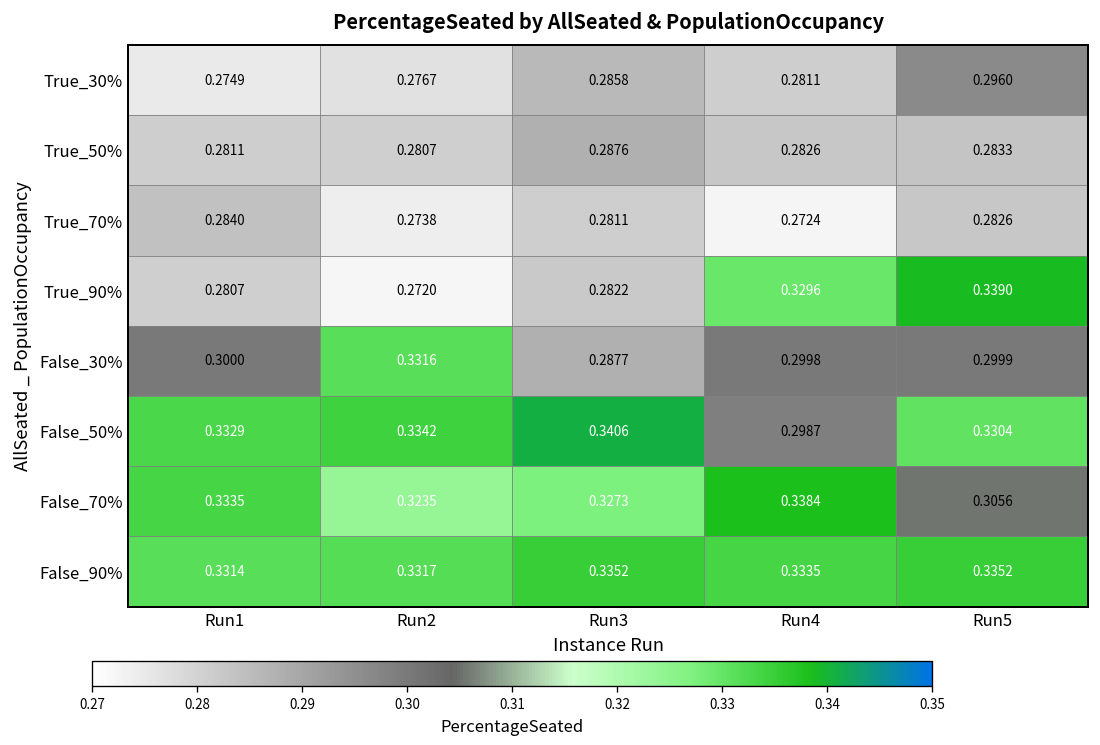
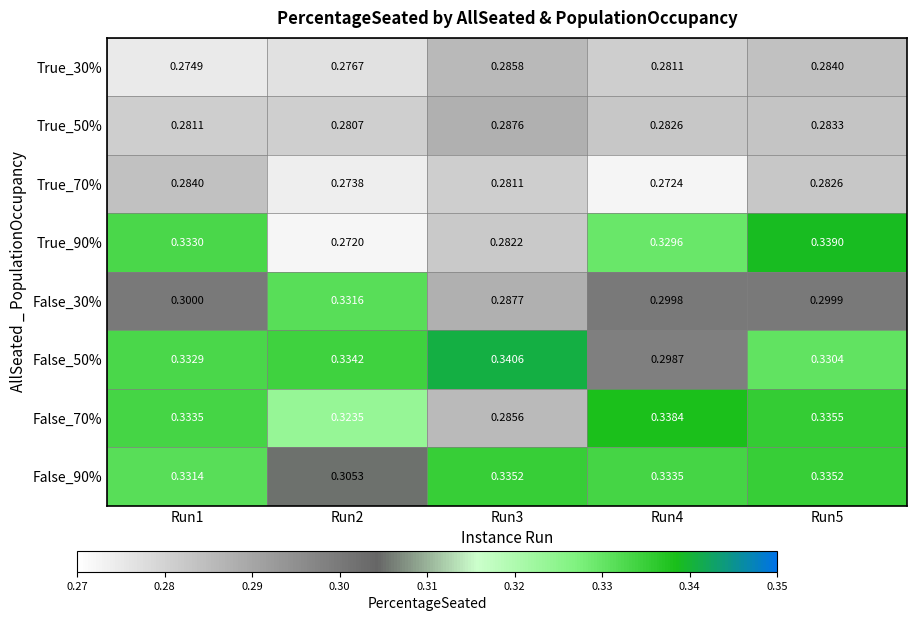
True_30%, Run5: 0.2960 -> 0.2840
True_90%, Run1: 0.2807 -> 0.3330
False_70%, Run3: 0.3273 -> 0.2856
False_70%, Run5: 0.3056 -> 0.3355
False_90%, Run2: 0.3317 -> 0.3053
